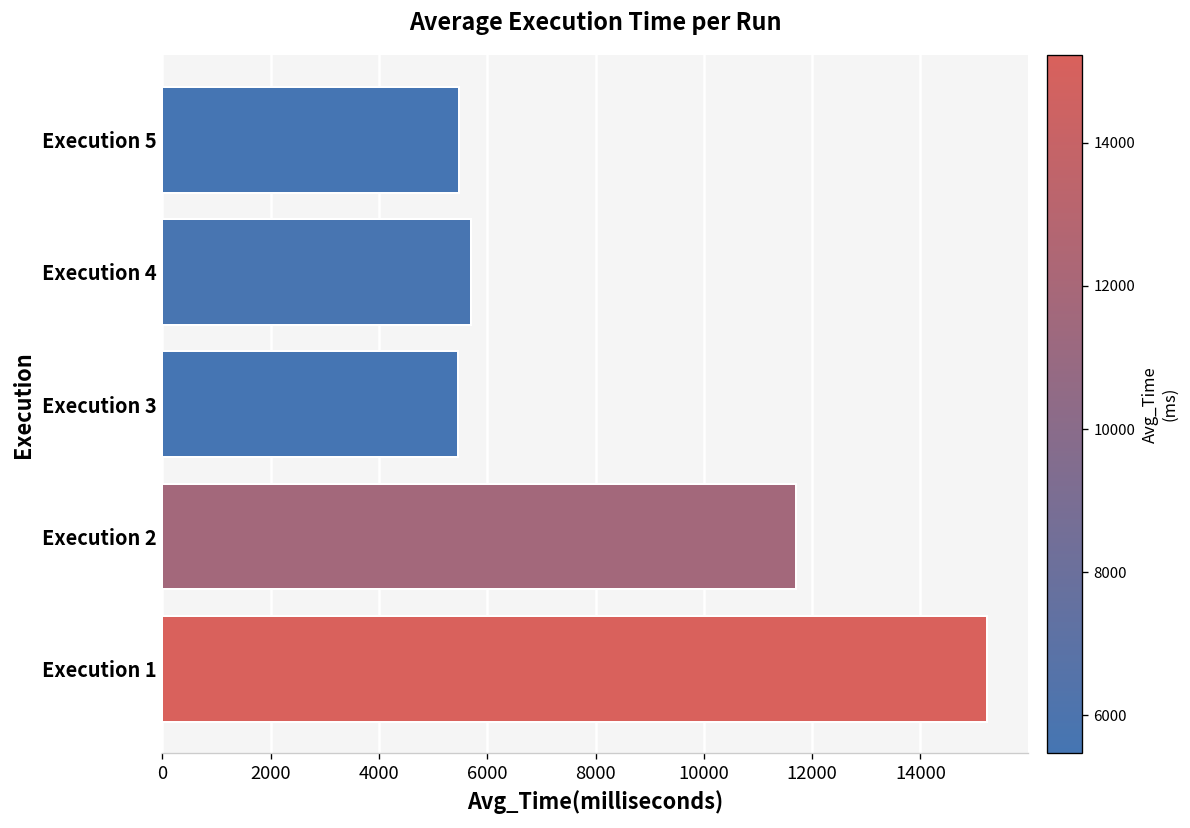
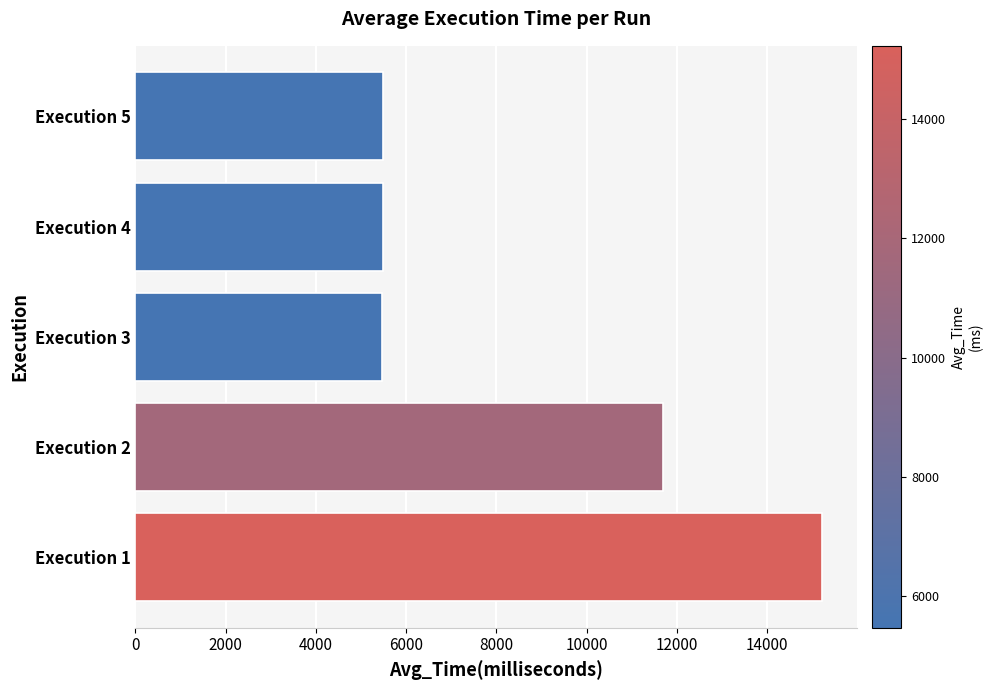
Execution 4: 5700 -> 5500
